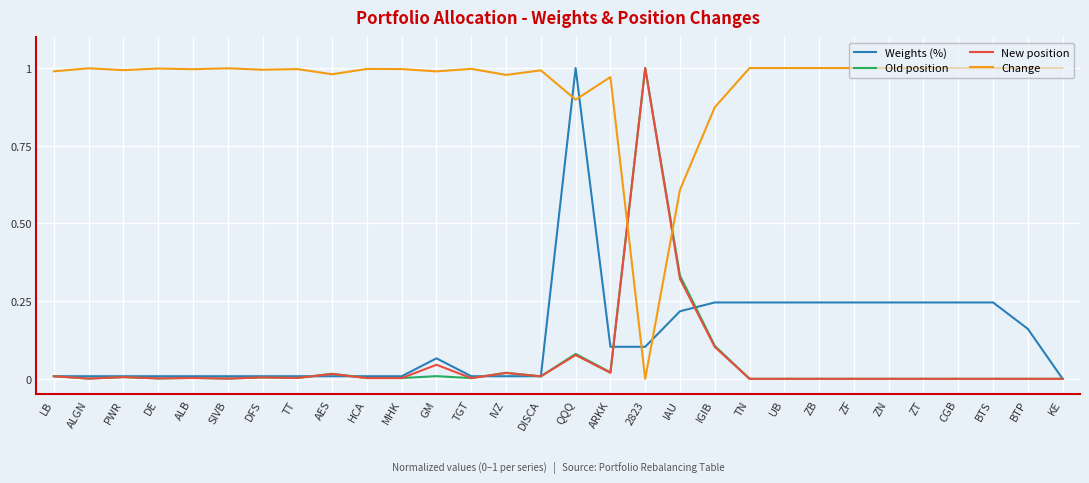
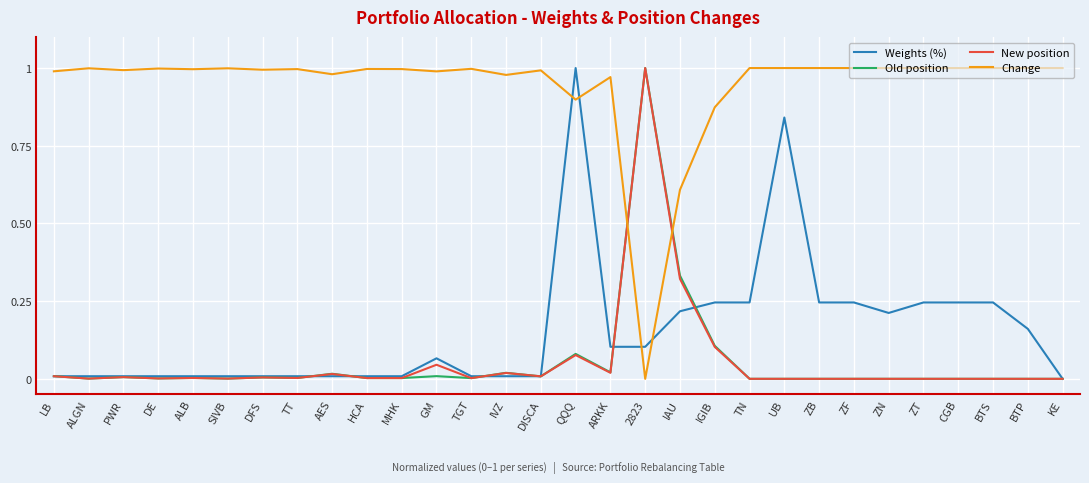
Weights (%), UB: 0.25 -> 0.84
Weights (%), ZN: 0.25 -> 0.21
